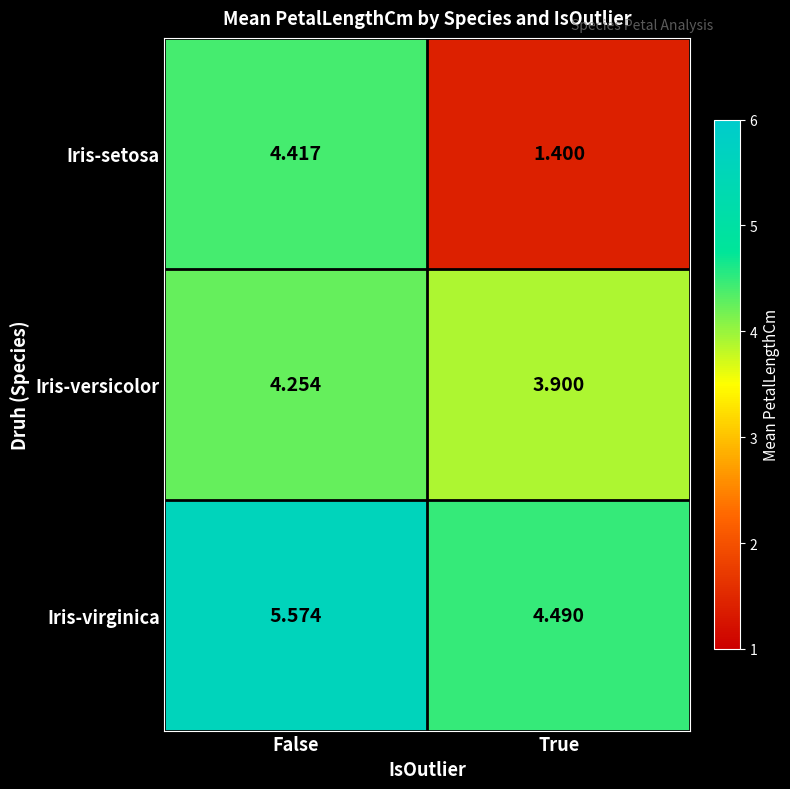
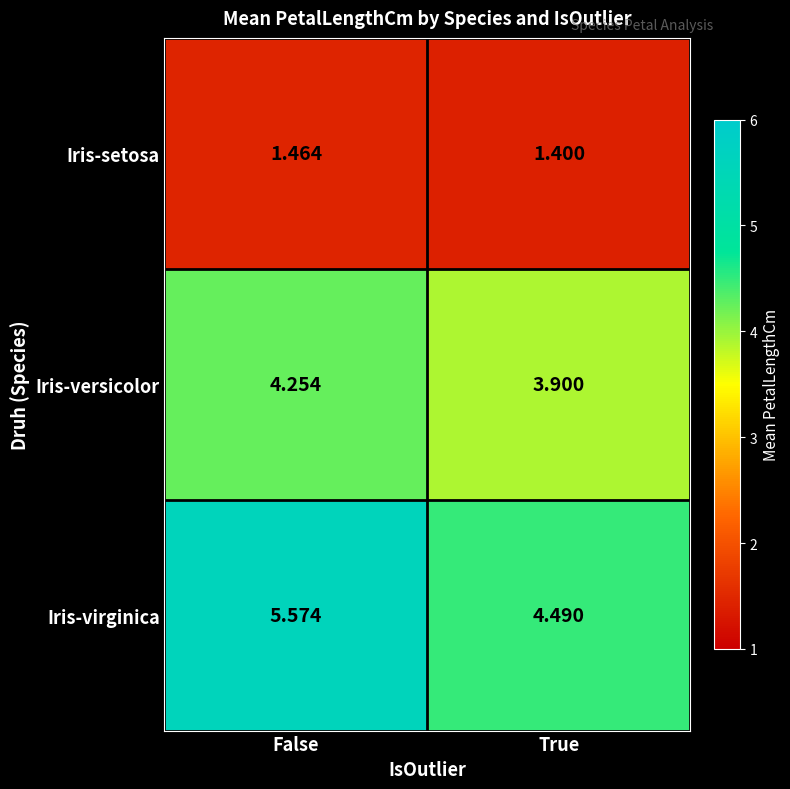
Iris-setosa, False: 4.417 -> 1.464
